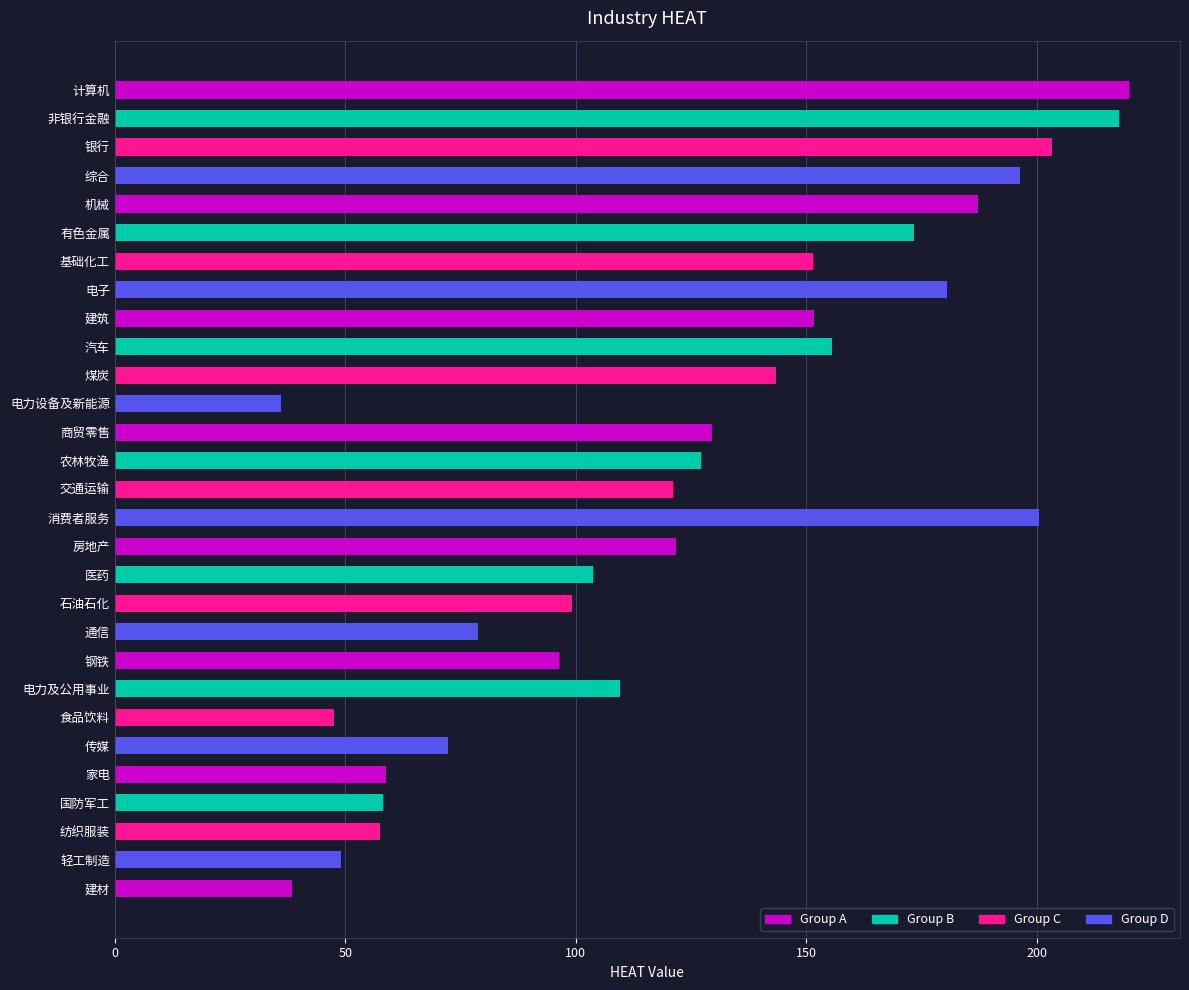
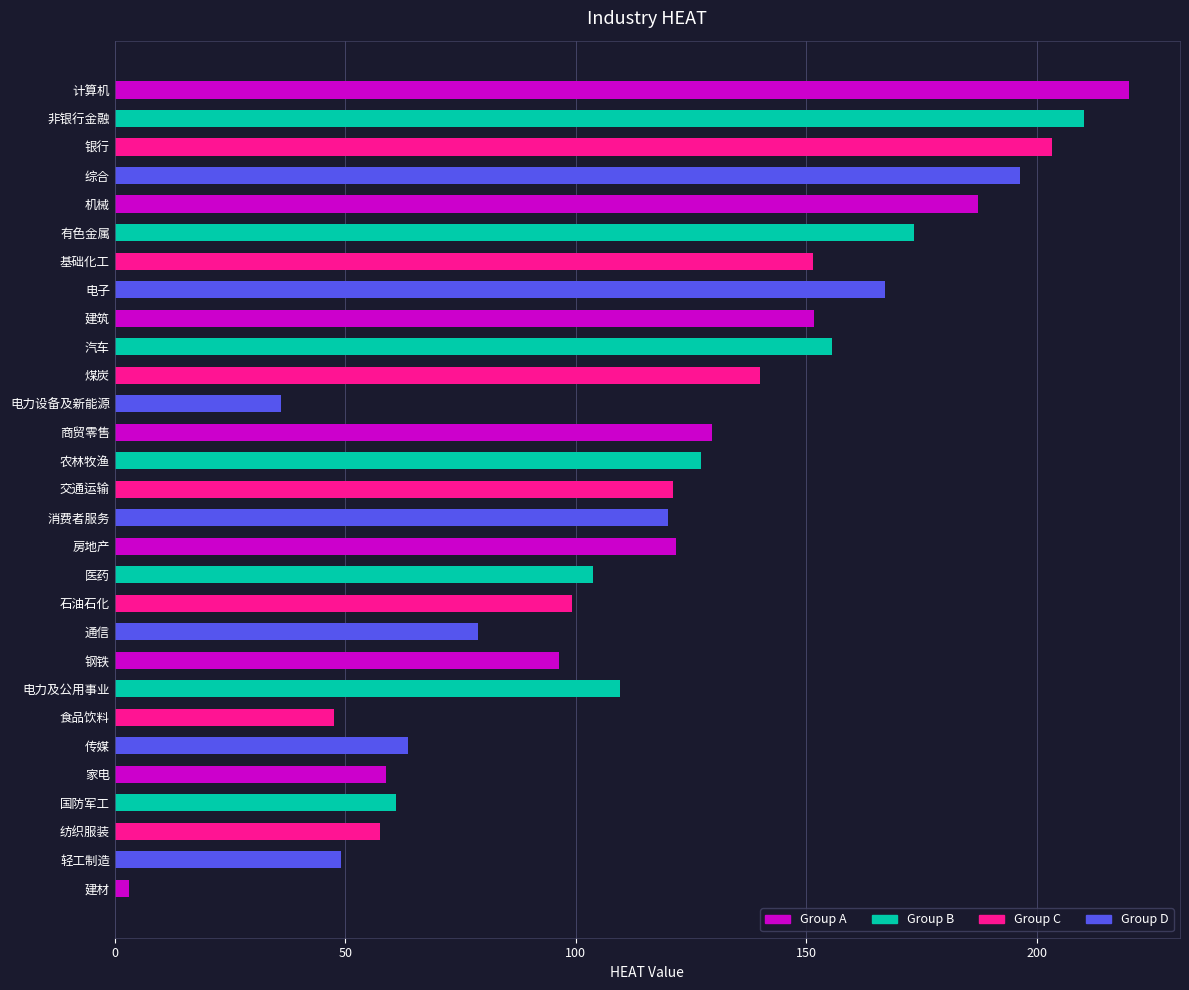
非银行金融: 218 -> 210
电子: 180 -> 167
煤炭: 144 -> 140
消费者服务: 200 -> 120
传媒: 72 -> 64
国防军工: 58 -> 61
建材: 39 -> 3
